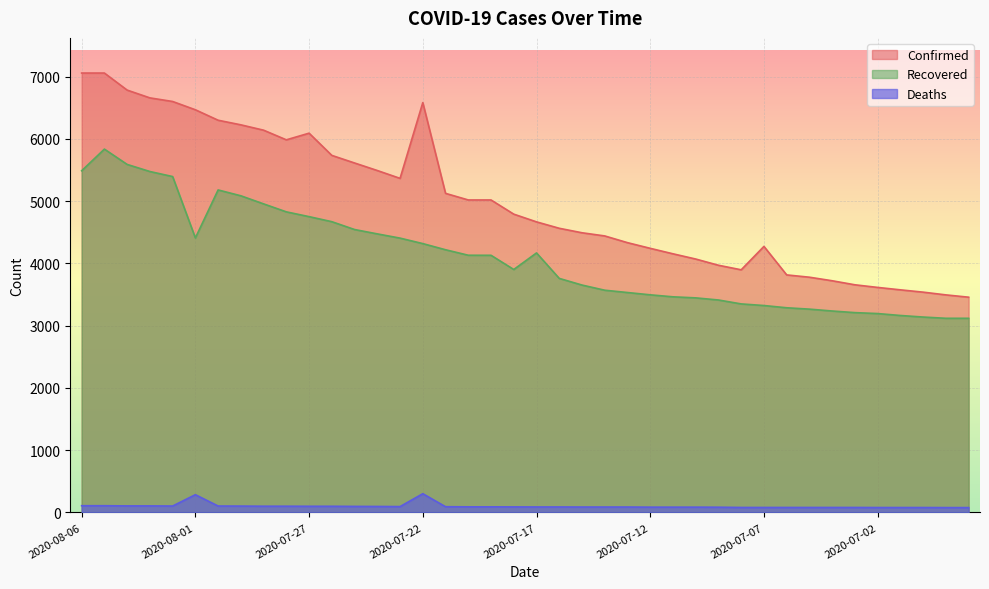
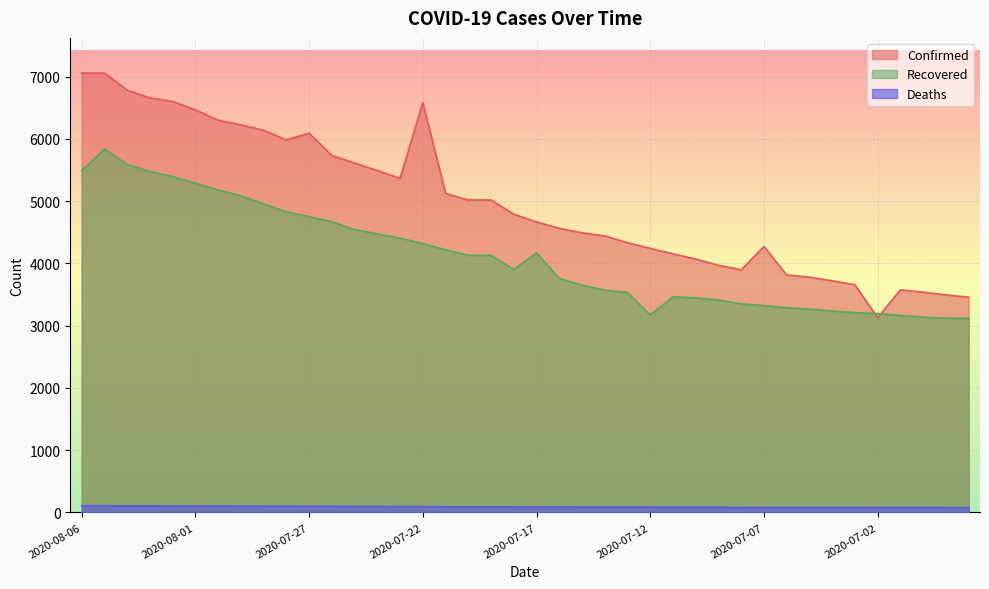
Recovered, 2020-08-01: 4400 -> 5300
Deaths, 2020-08-01: 300 -> 100
Deaths, 2020-07-22: 300 -> 100
Recovered, 2020-07-12: 3500 -> 3200
Confirmed, 2020-07-02: 3600 -> 3100
